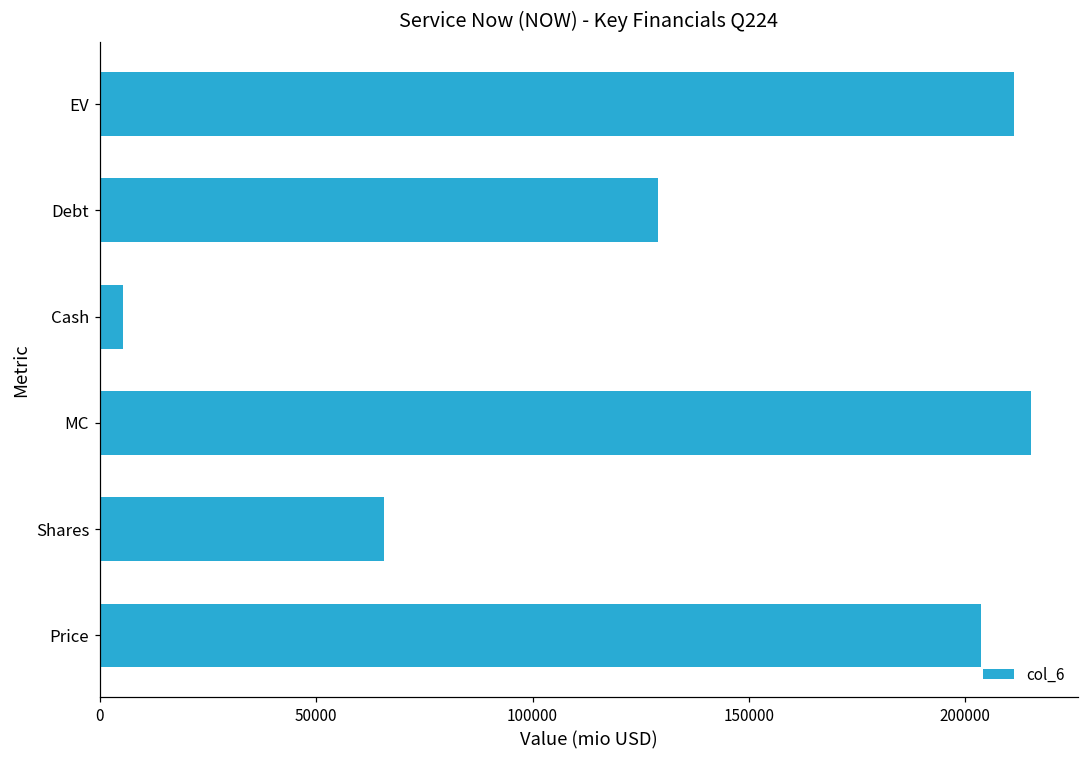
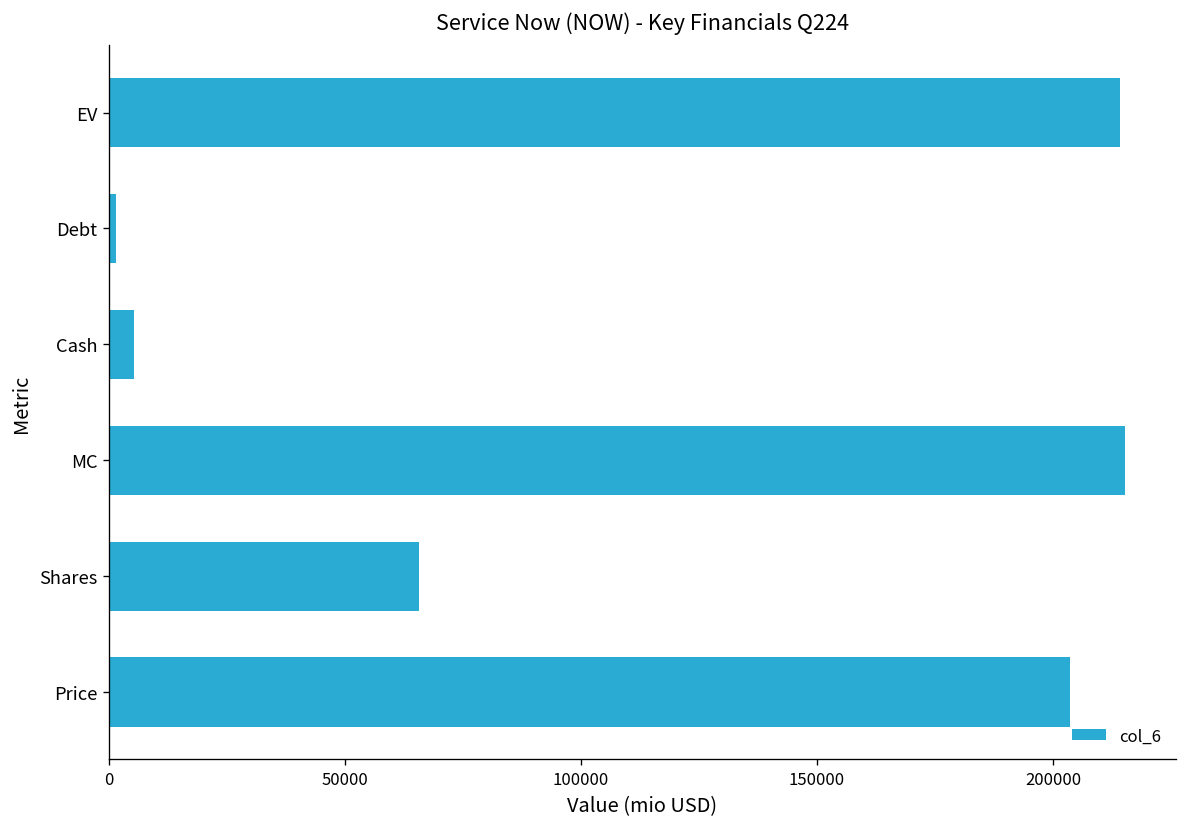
EV: 211000 -> 214000
Debt: 129000 -> 1000
